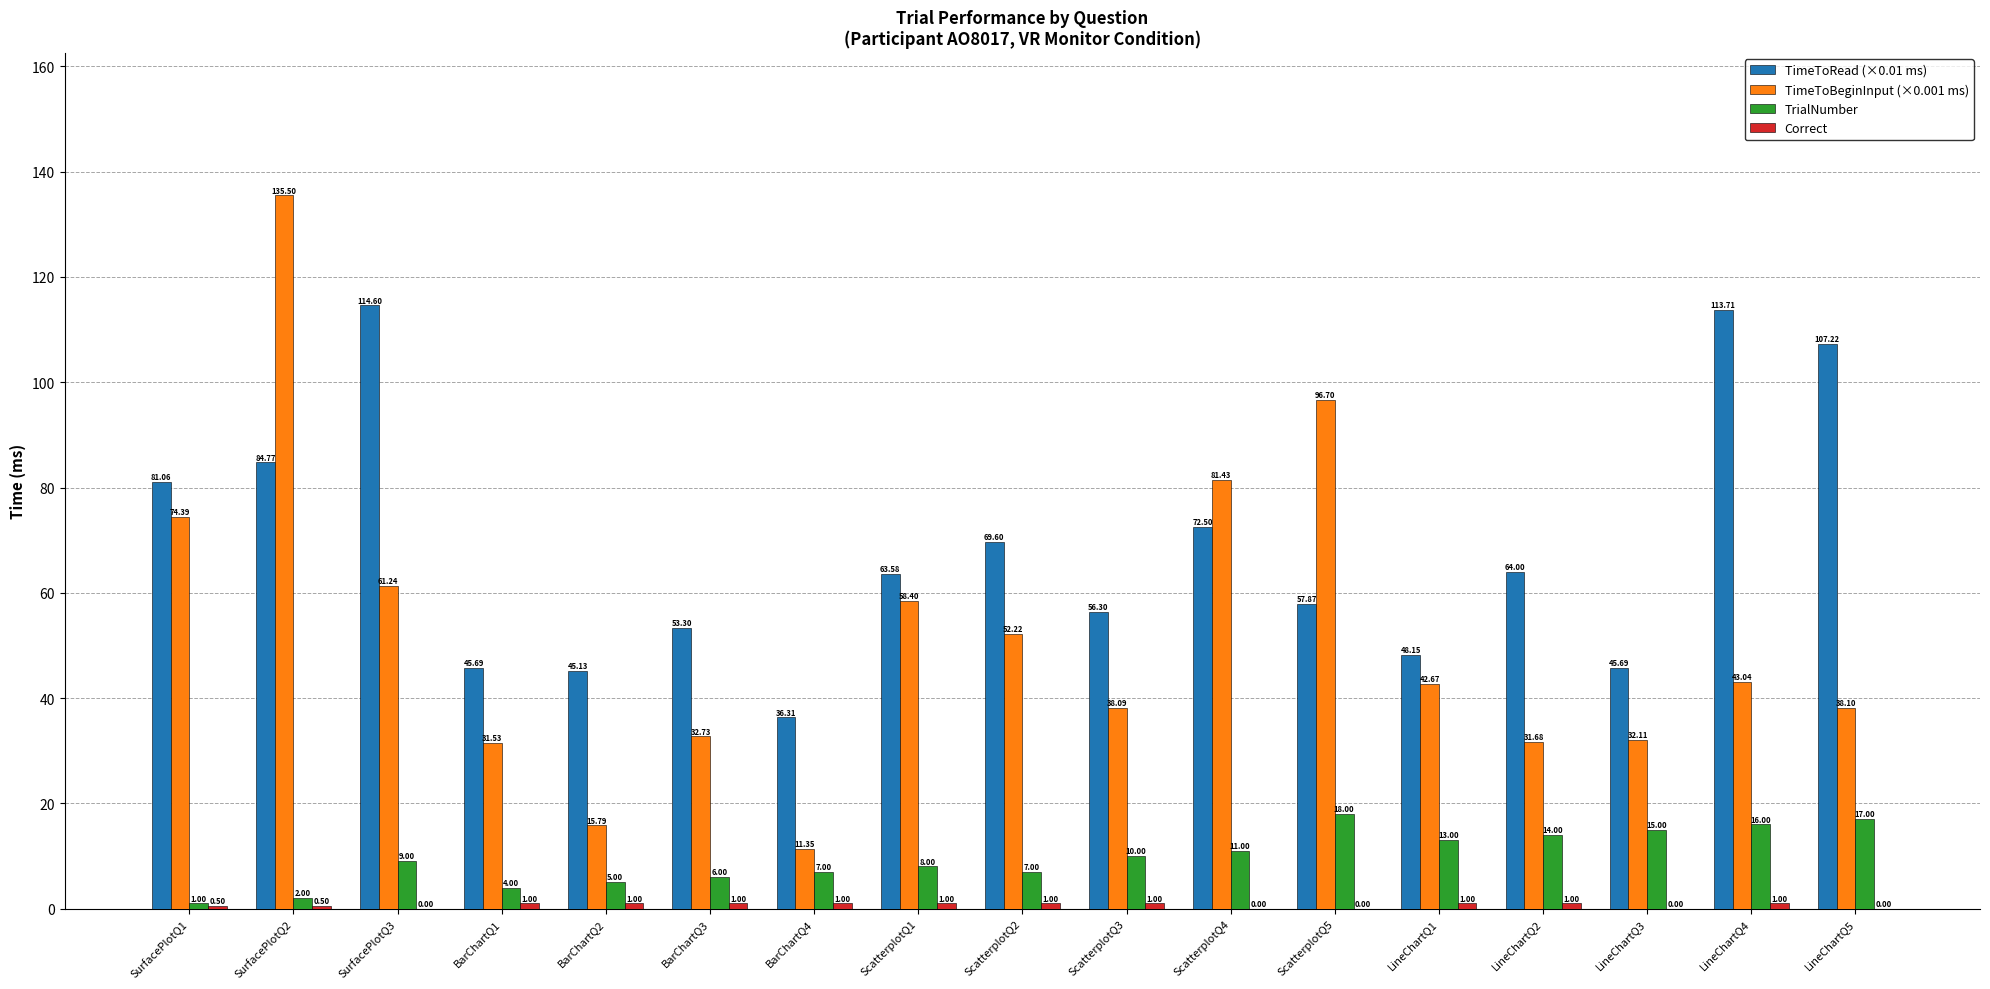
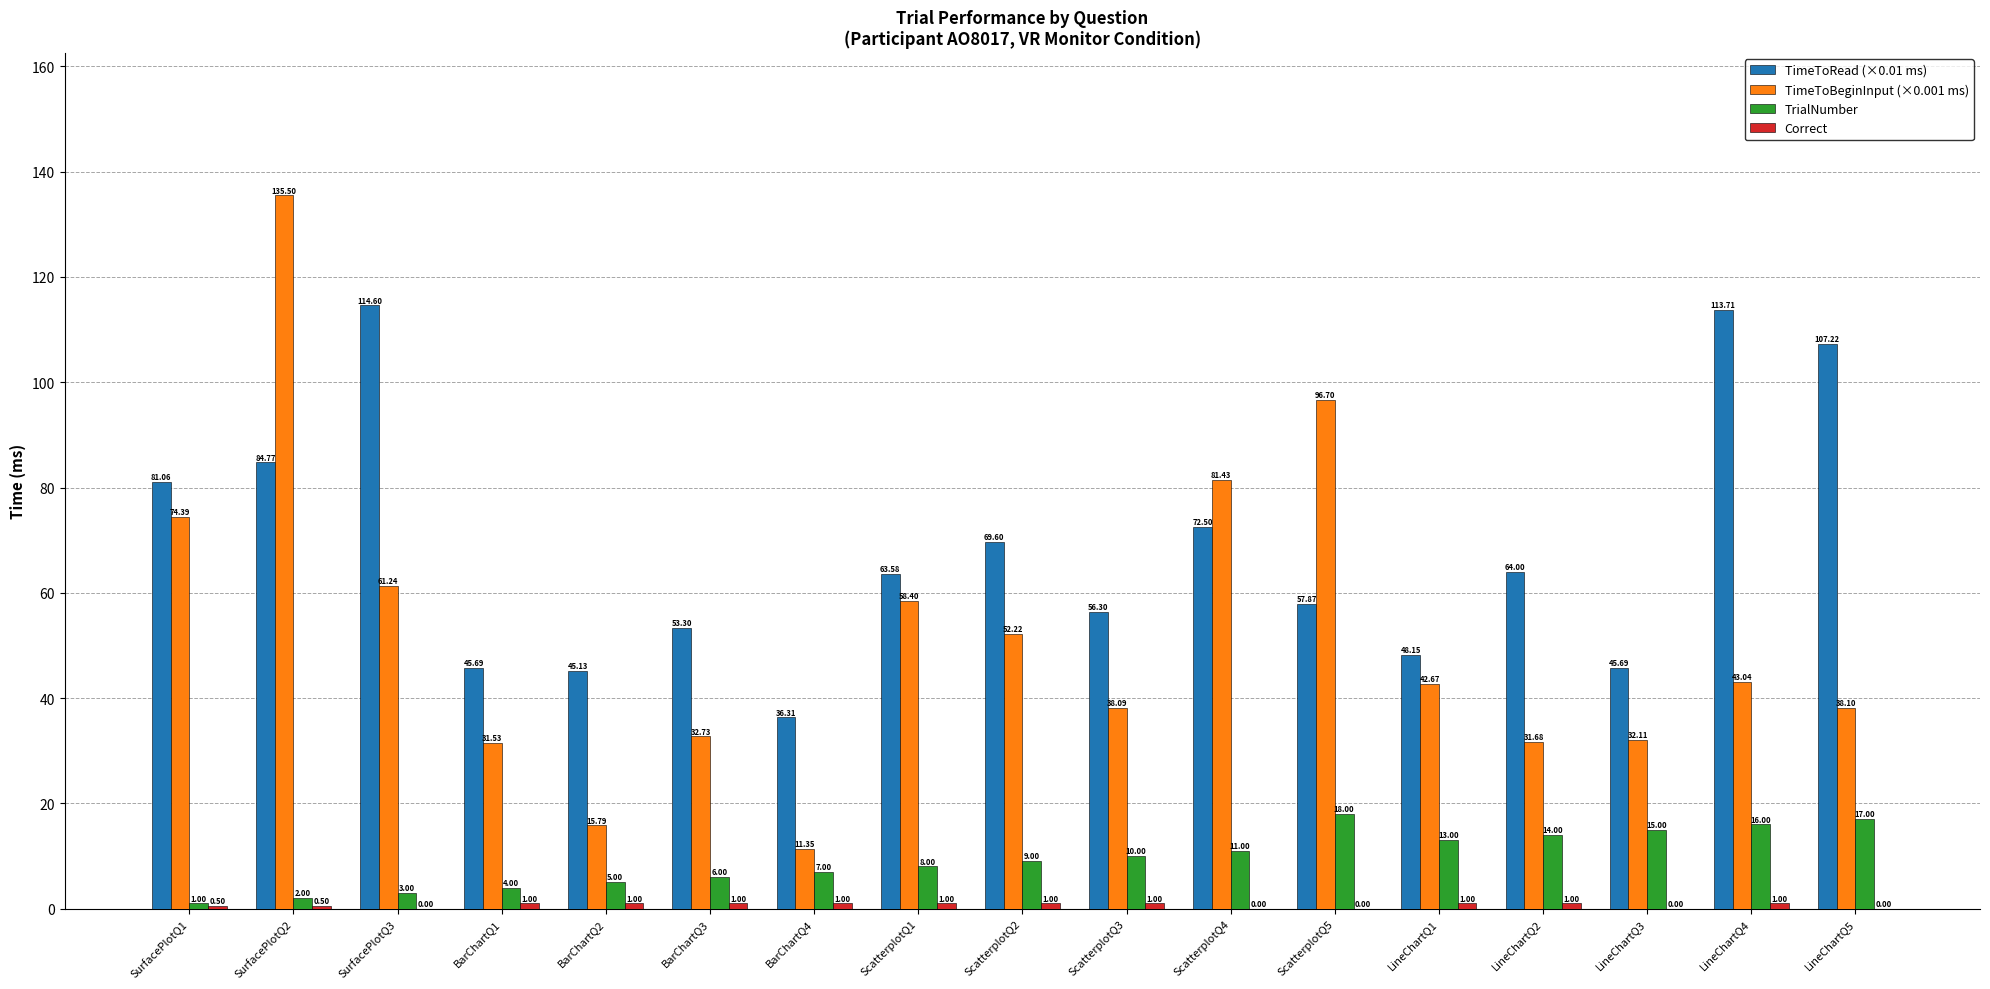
TrialNumber, SurfacePlotQ3: 9.00 -> 3.00
TrialNumber, ScatterplotQ2: 7.00 -> 9.00
